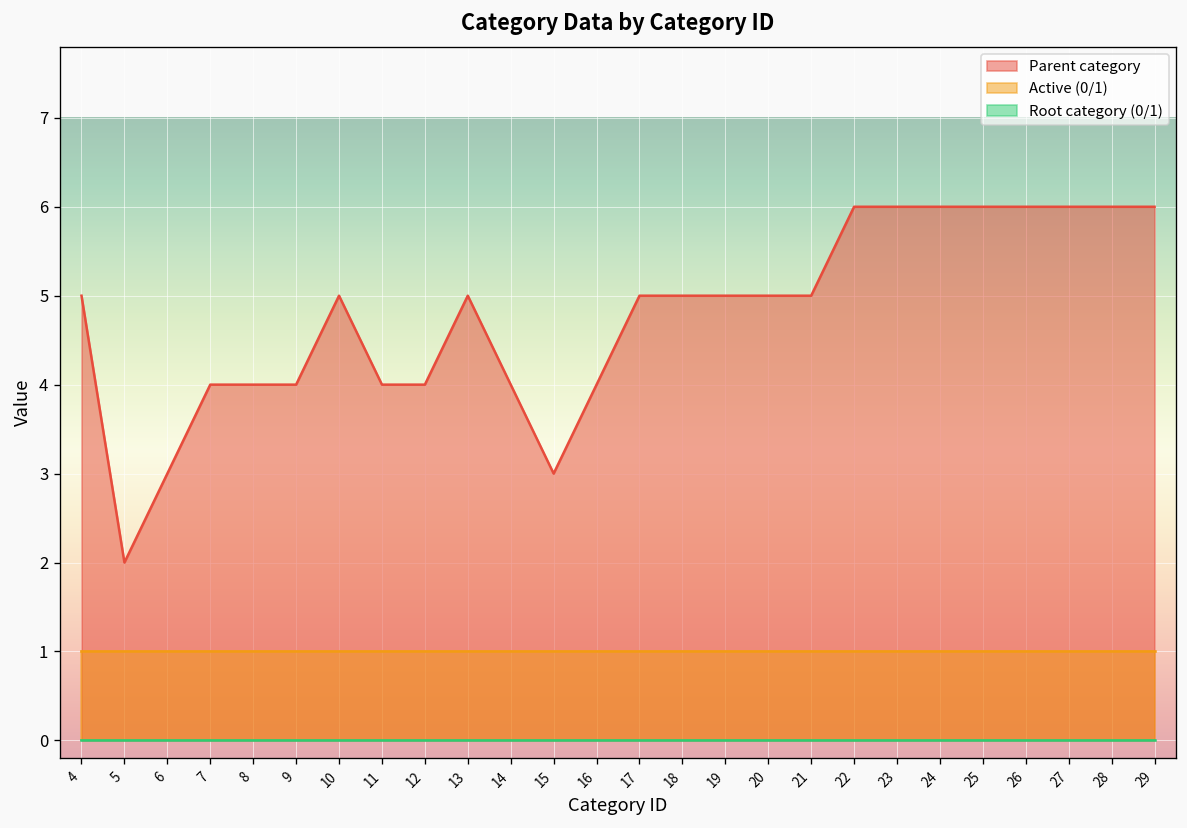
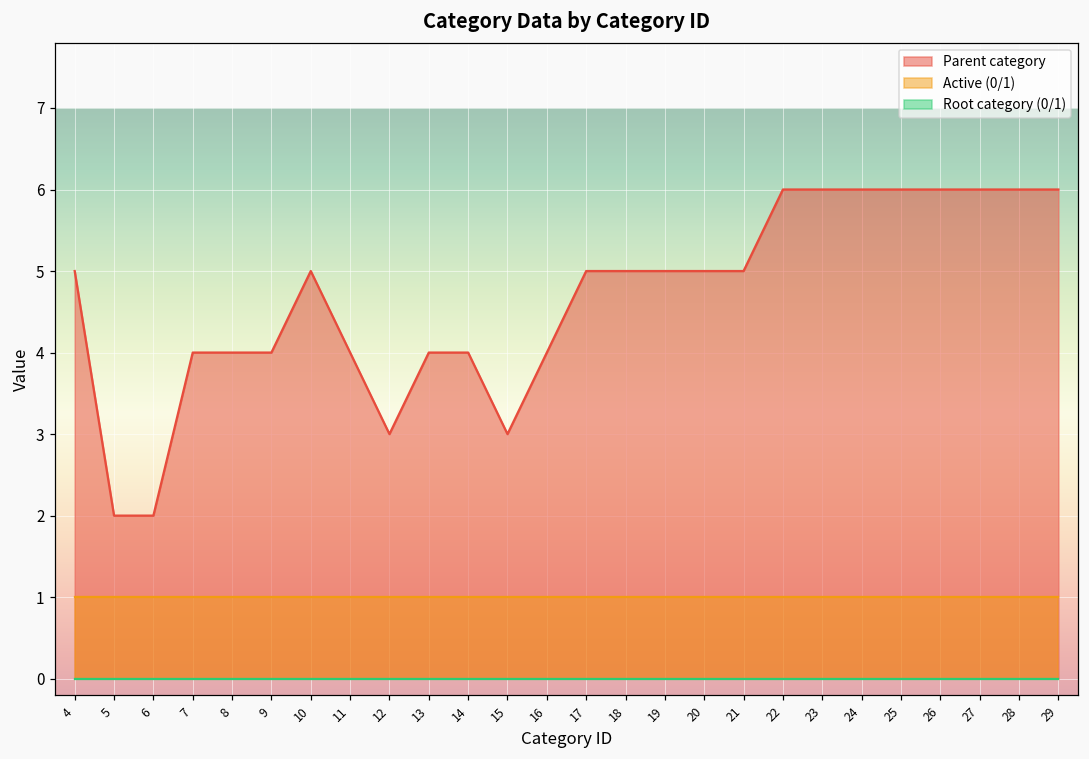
Parent category, 6: 3 -> 2
Parent category, 12: 4 -> 3
Parent category, 13: 5 -> 4
